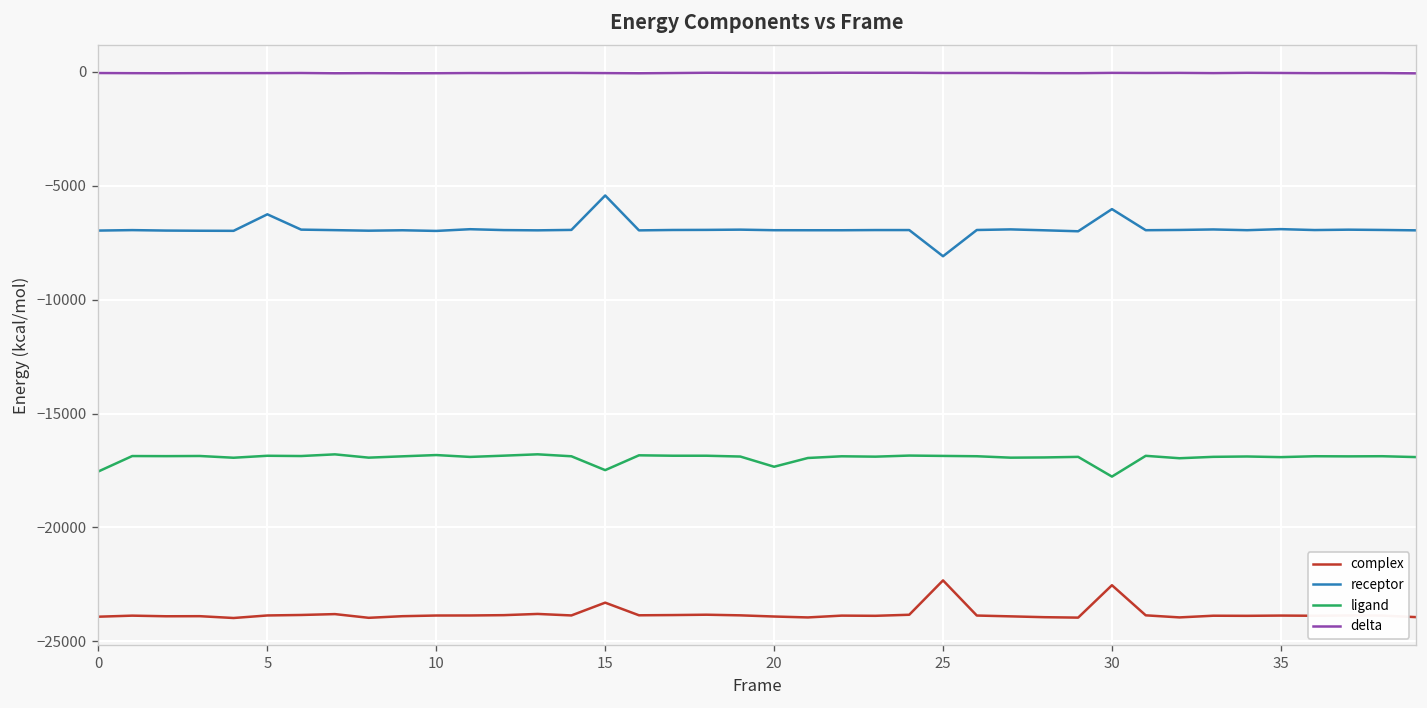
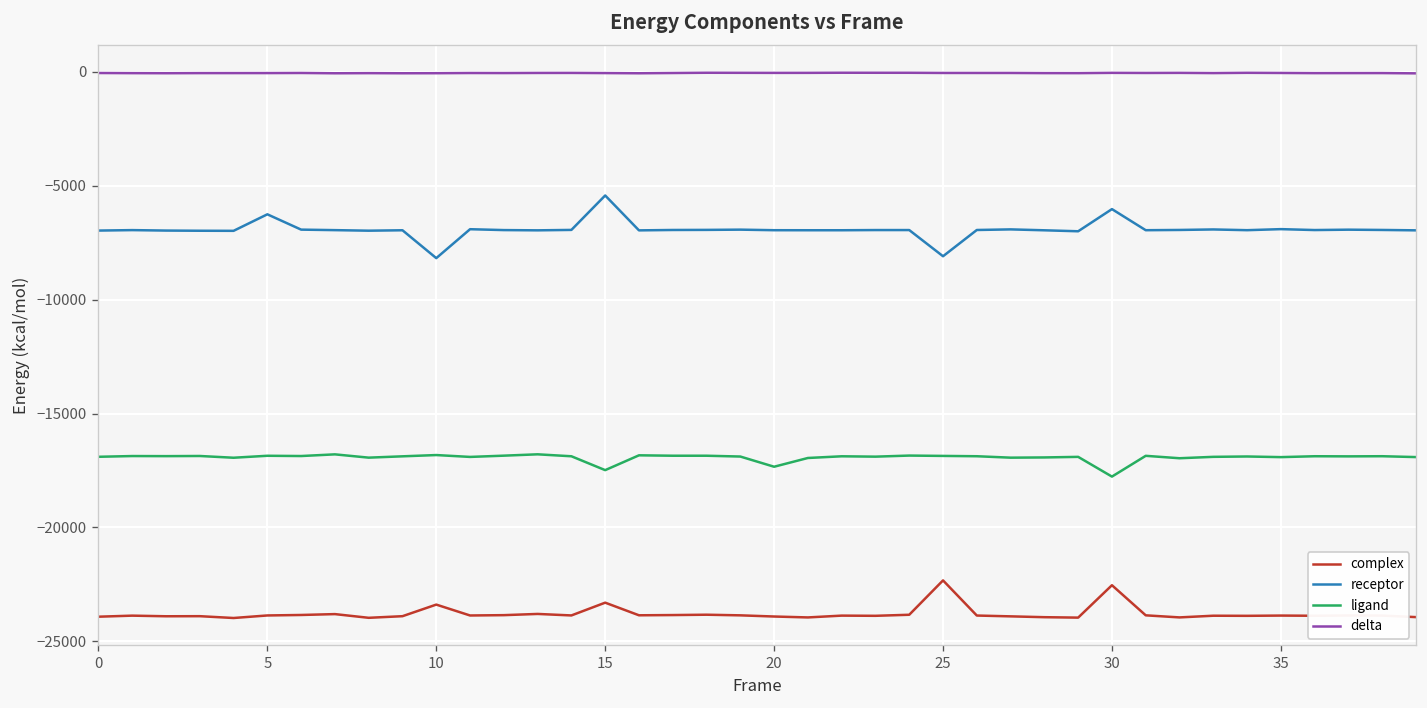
ligand, 0: -17500 -> -16900
complex, 10: -23900 -> -23400
receptor, 10: -7000 -> -8200
